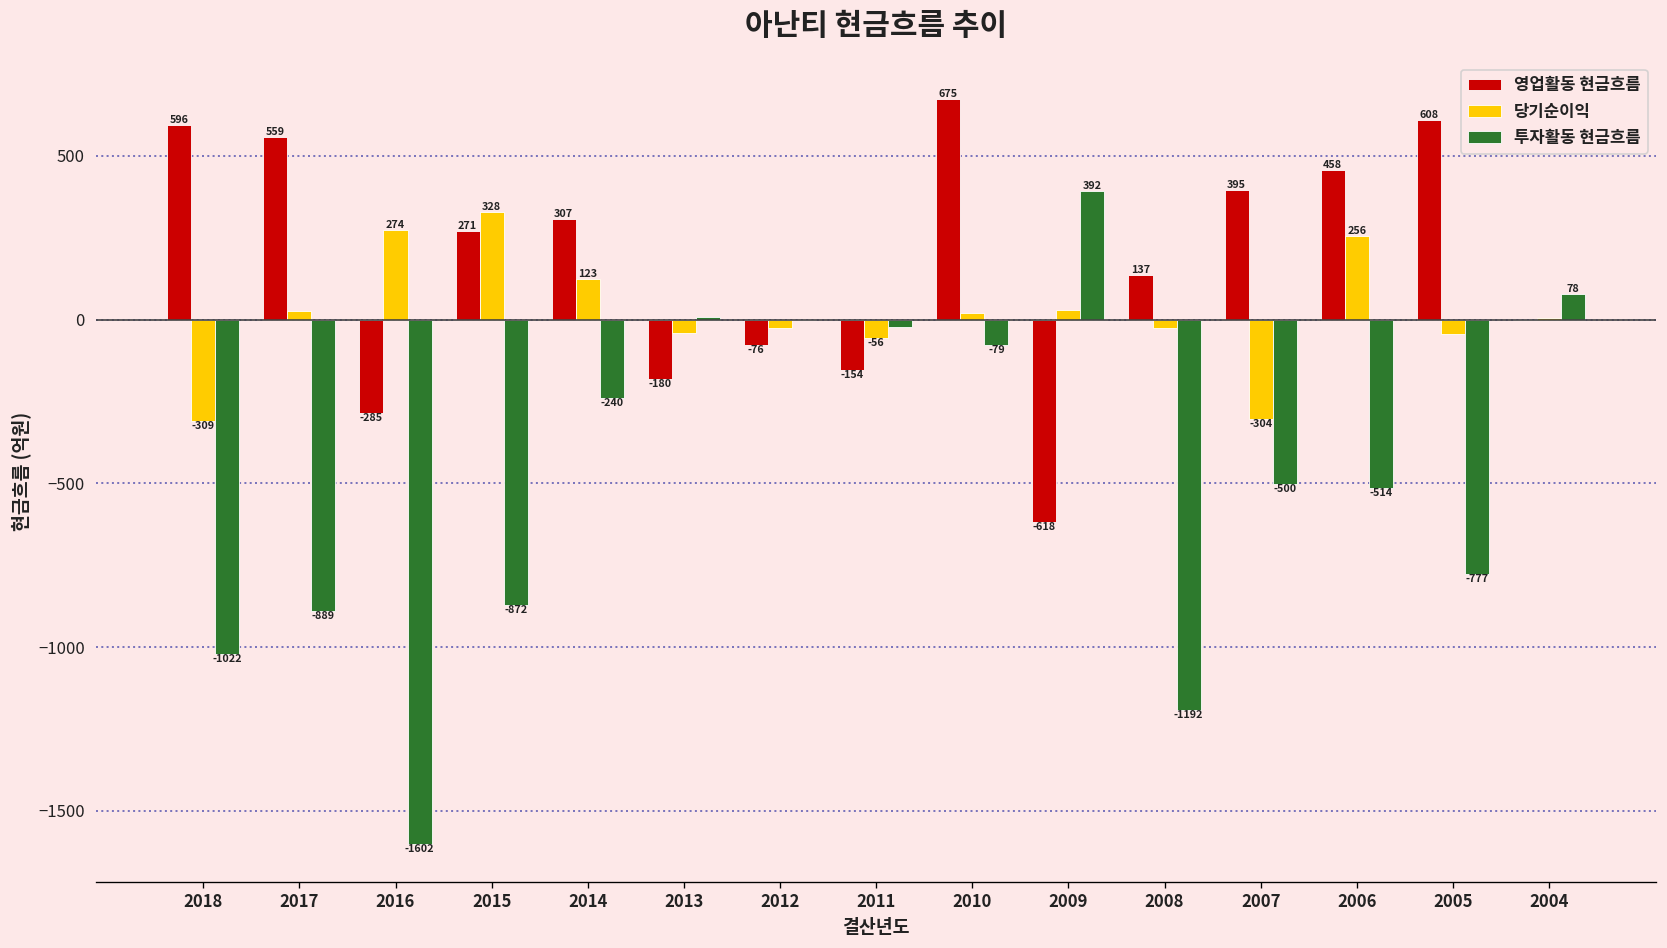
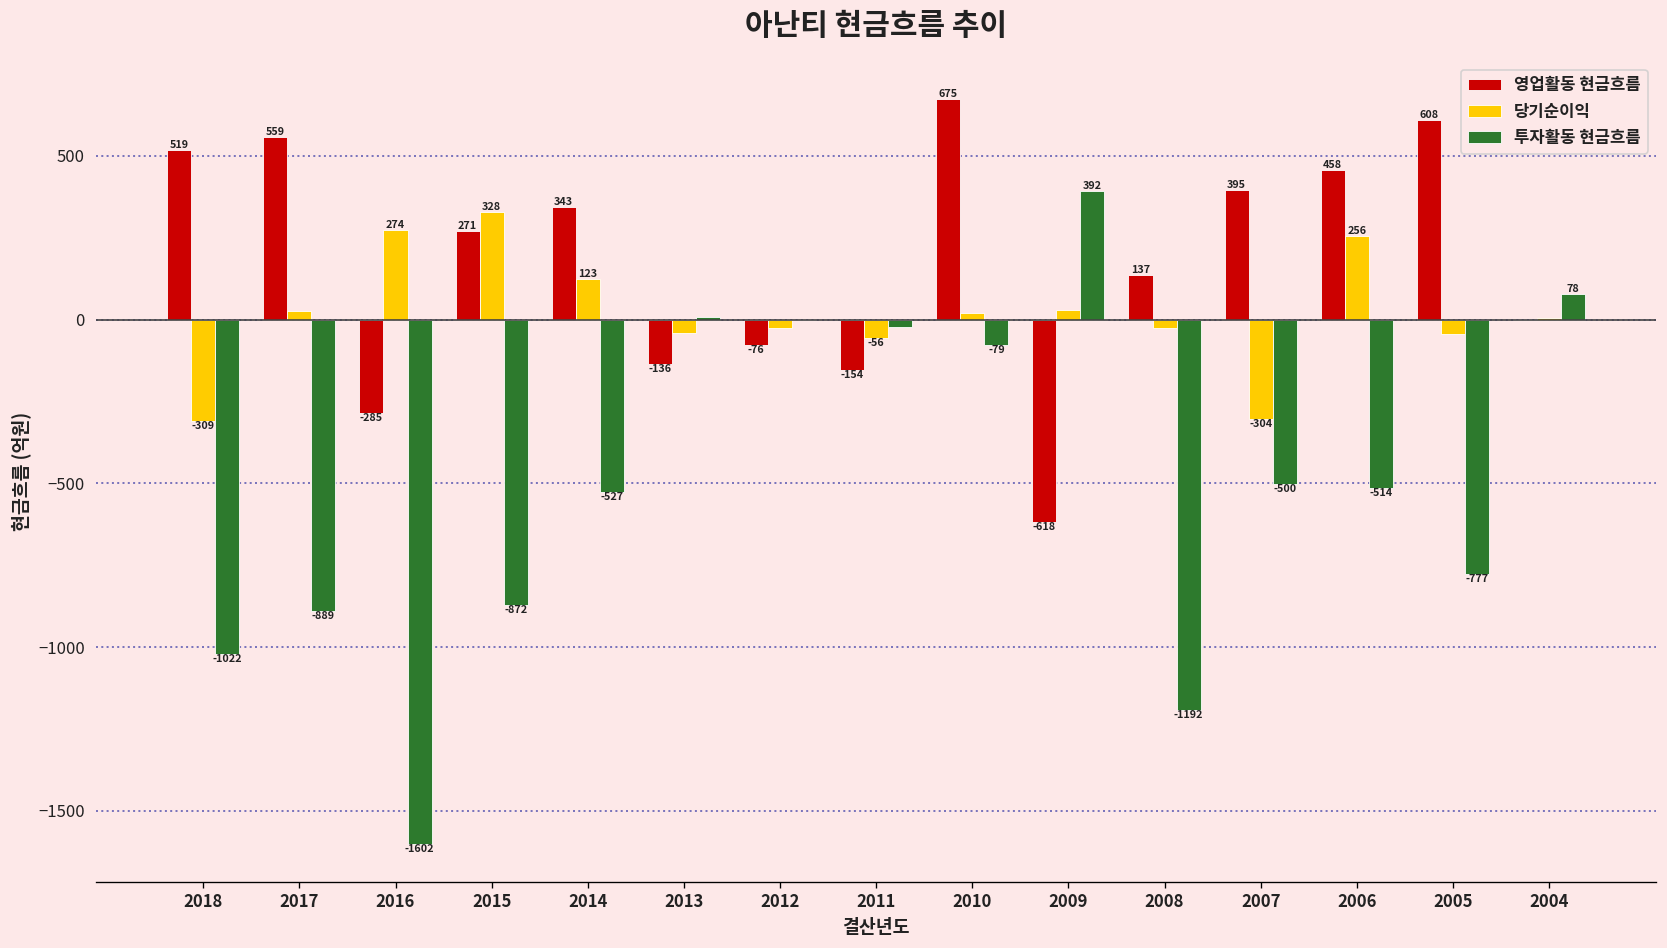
영업활동 현금흐름, 2018: 596 -> 519
영업활동 현금흐름, 2014: 307 -> 343
투자활동 현금흐름, 2014: -240 -> -527
영업활동 현금흐름, 2013: -180 -> -136
